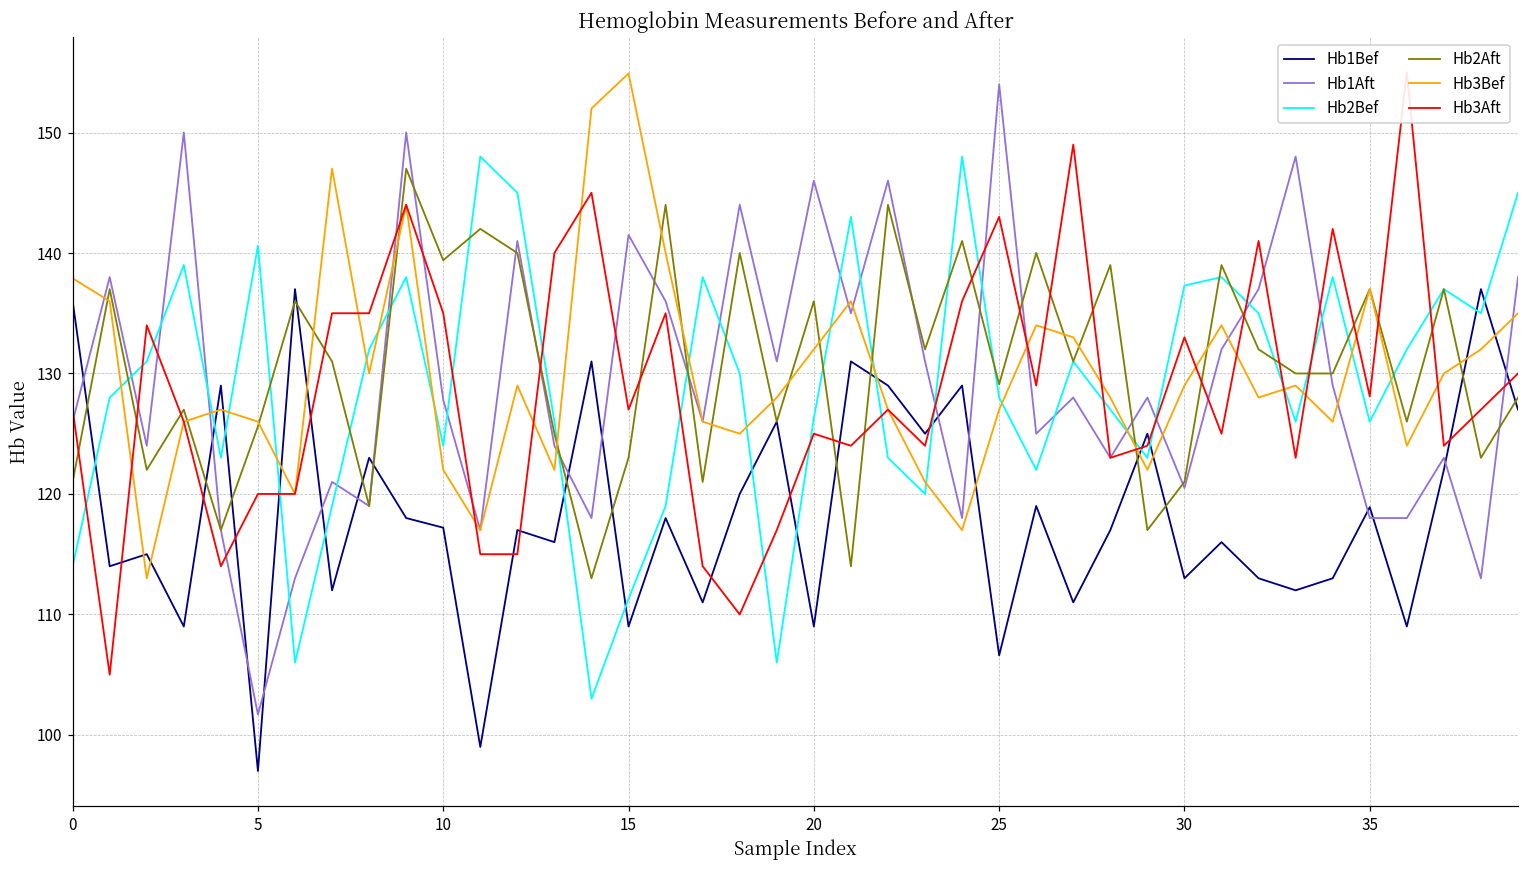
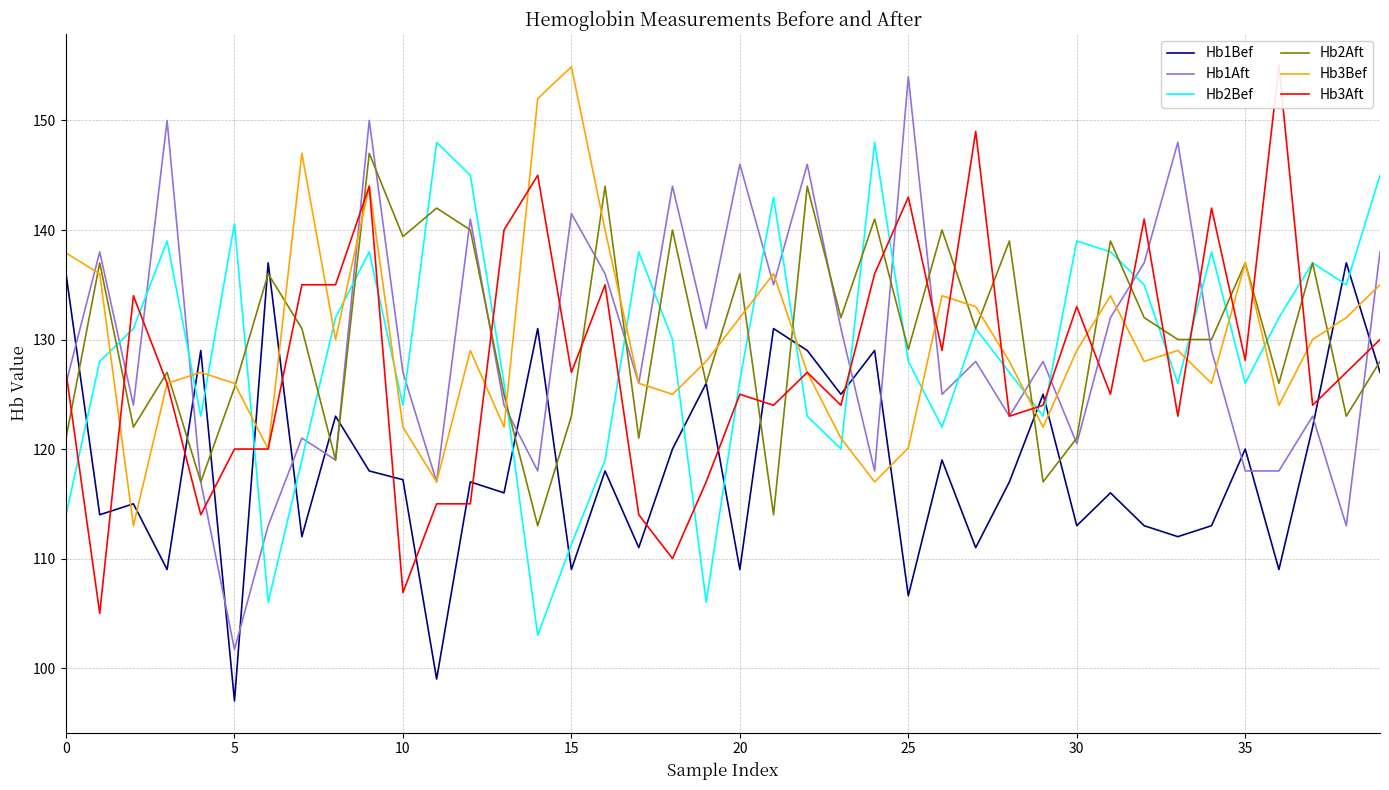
Hb1Aft, 10: 127.8 -> 127.0
Hb3Aft, 10: 135.0 -> 106.9
Hb3Bef, 25: 127.0 -> 120.1
Hb2Bef, 30: 137.3 -> 139.0
Hb1Bef, 35: 118.9 -> 120.0
